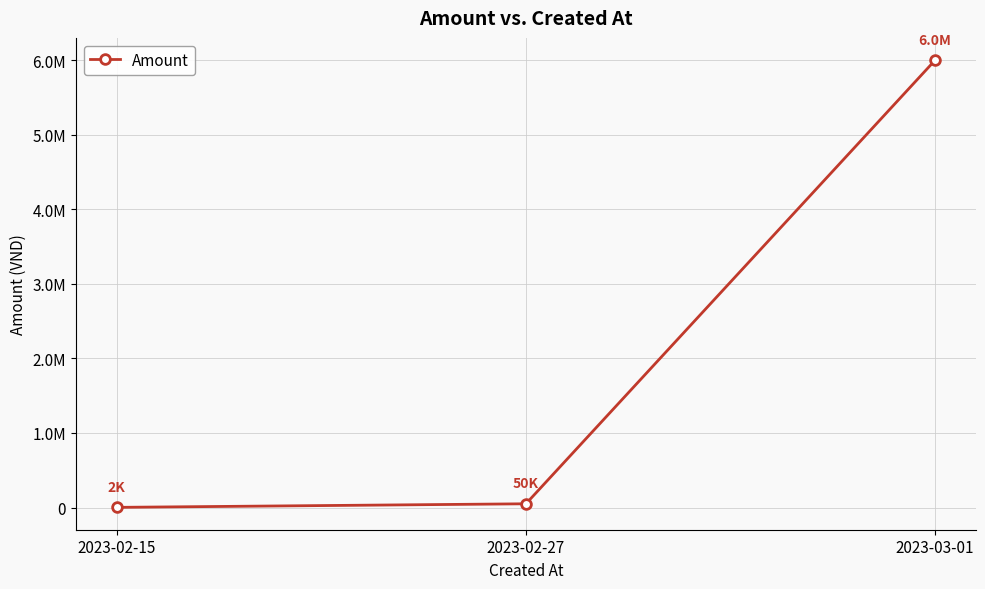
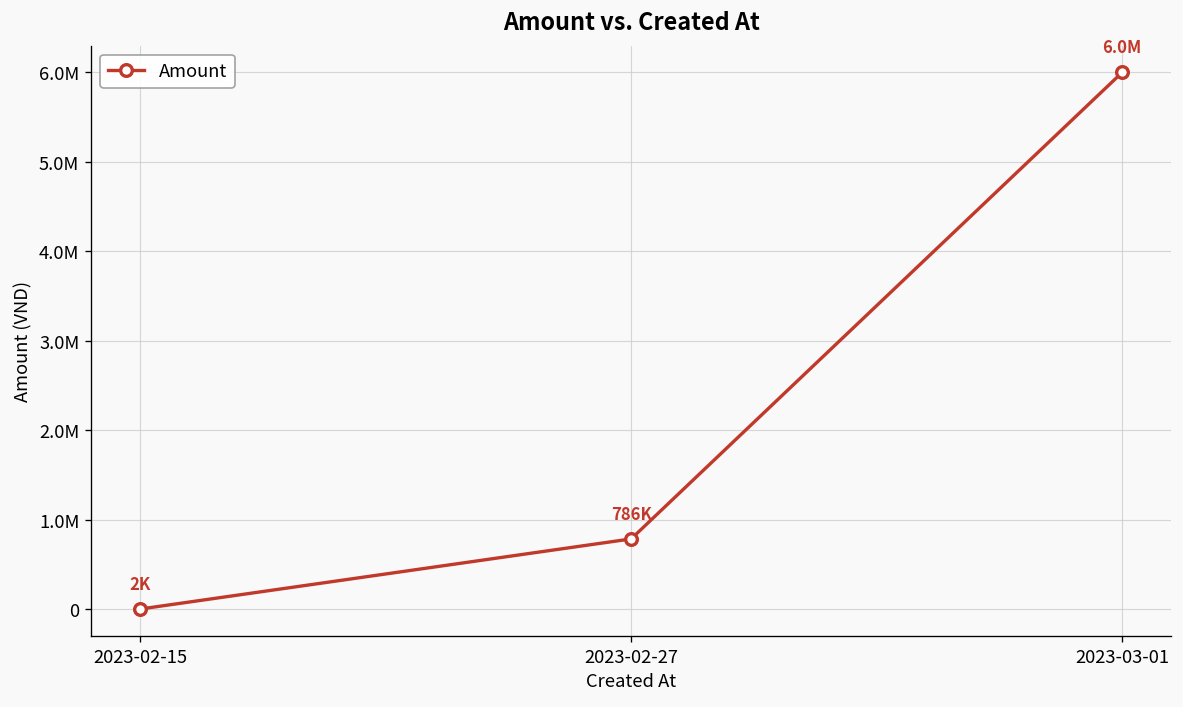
2023-02-27: 50K -> 786K
